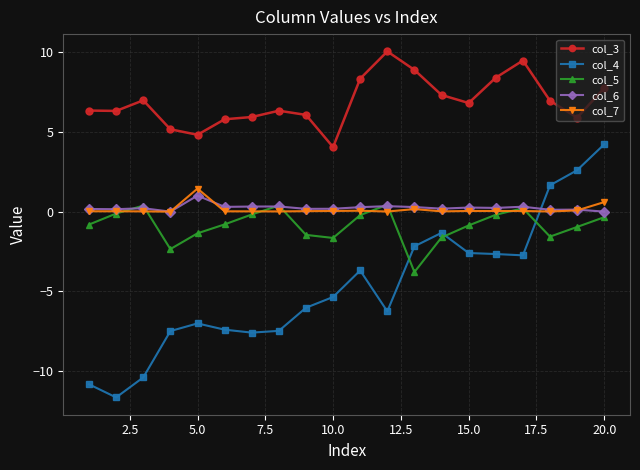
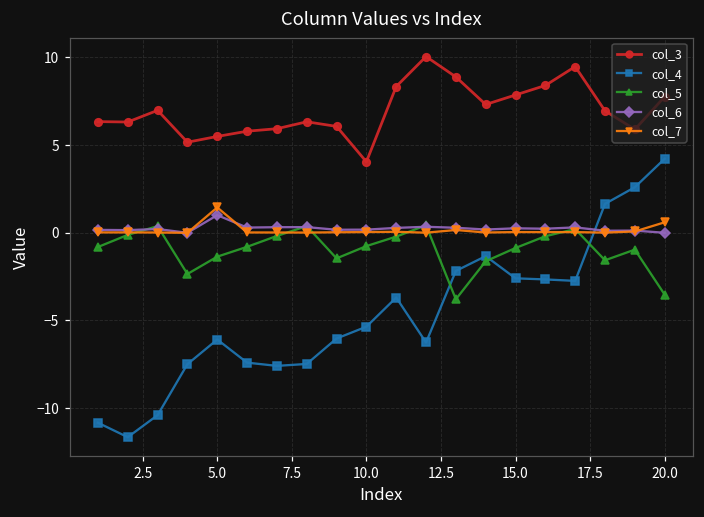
col_3, 5.0: 4.8 -> 5.5
col_4, 5.0: -7.0 -> -6.1
col_5, 10.0: -1.7 -> -0.8
col_3, 15.0: 6.8 -> 7.9
col_5, 20.0: -0.3 -> -3.5
